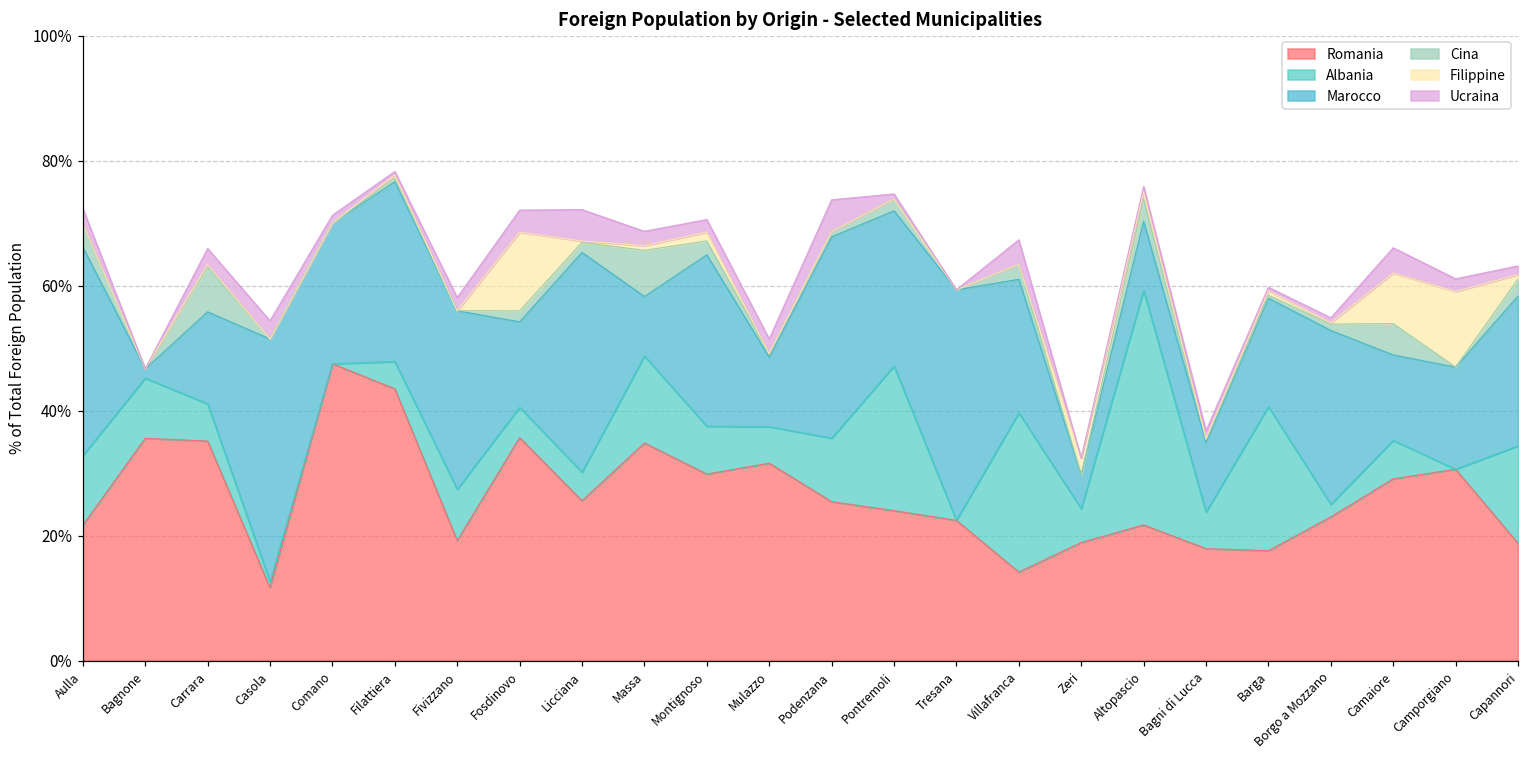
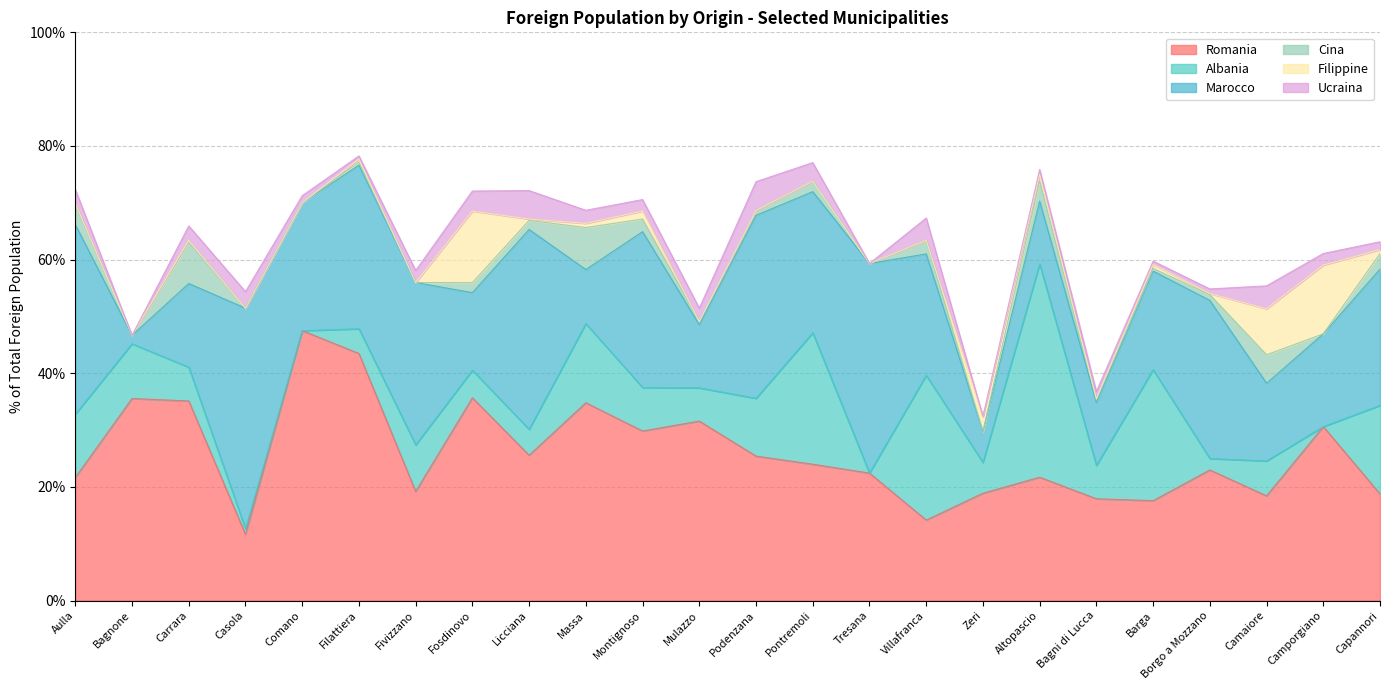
Ucraina, Pontremoli: 1% -> 3%
Romania, Camaiore: 29% -> 18%
